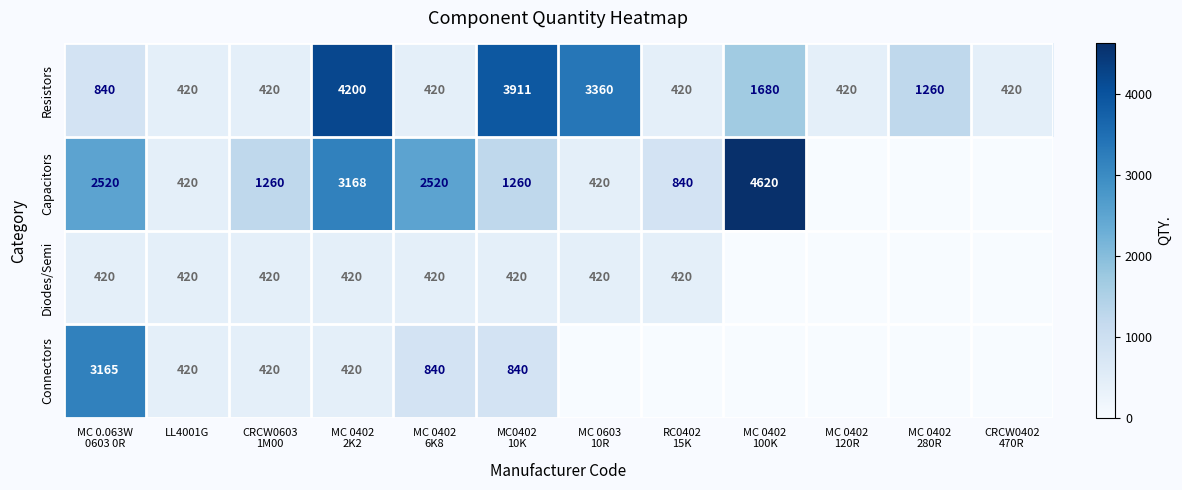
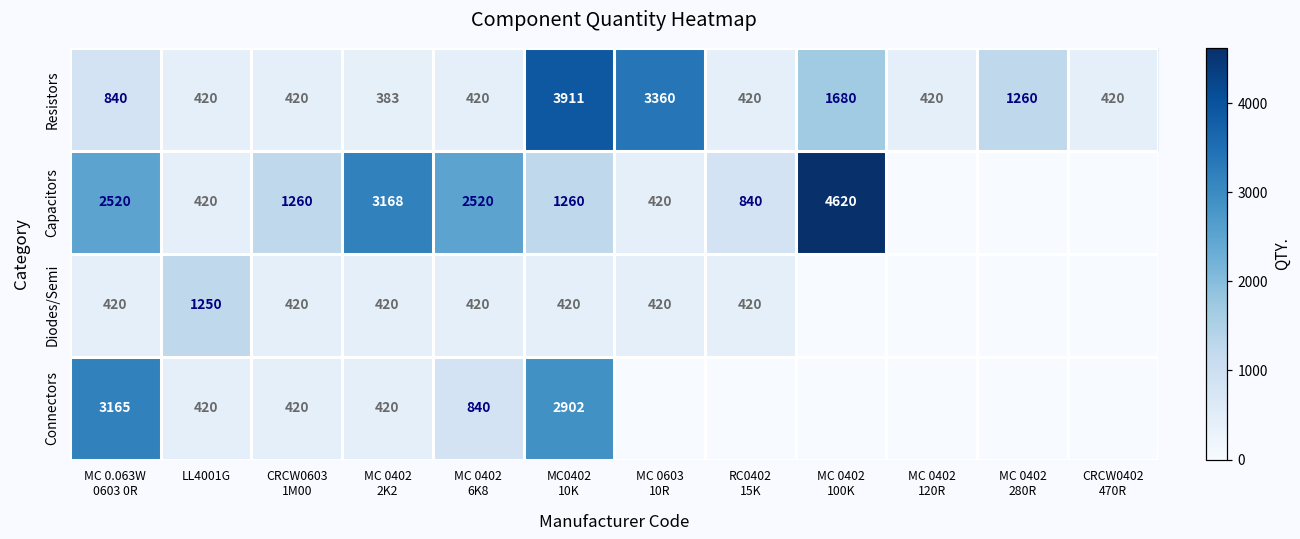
Resistors, MC 0402 2K2: 4200 -> 383
Diodes/Semi, LL4001G: 420 -> 1250
Connectors, MC0402 10K: 840 -> 2902
